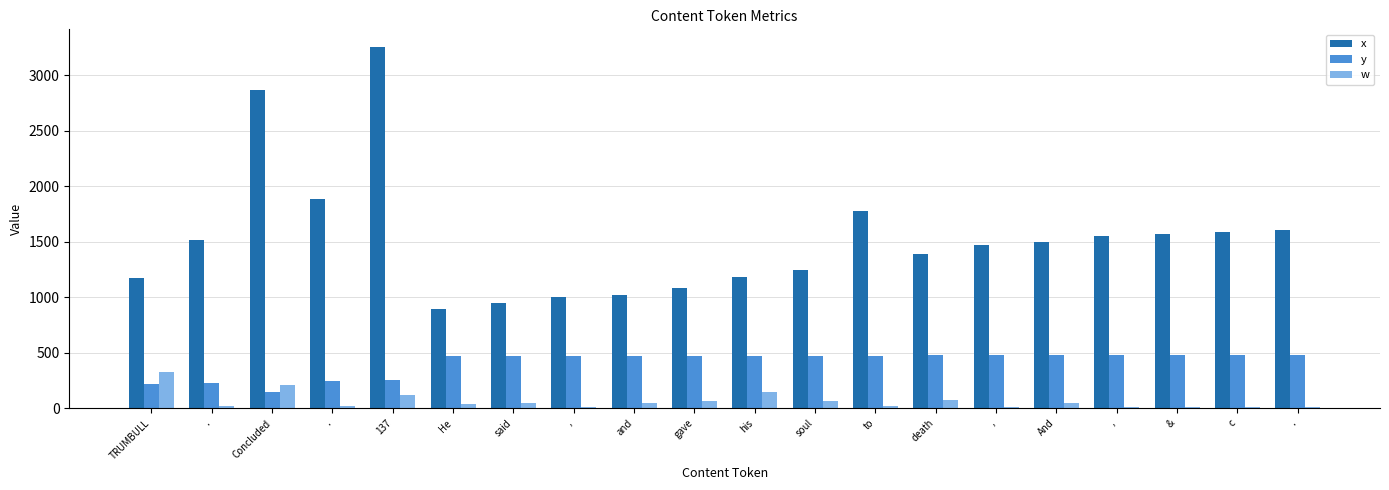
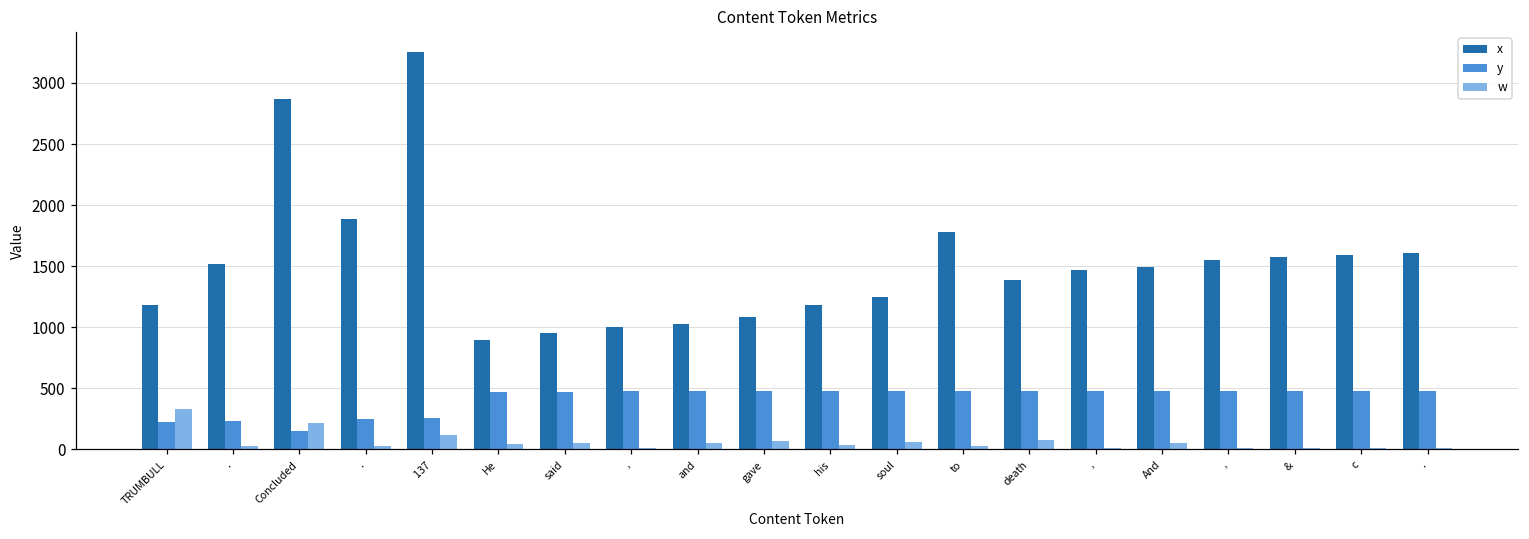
w, his: 150 -> 40
